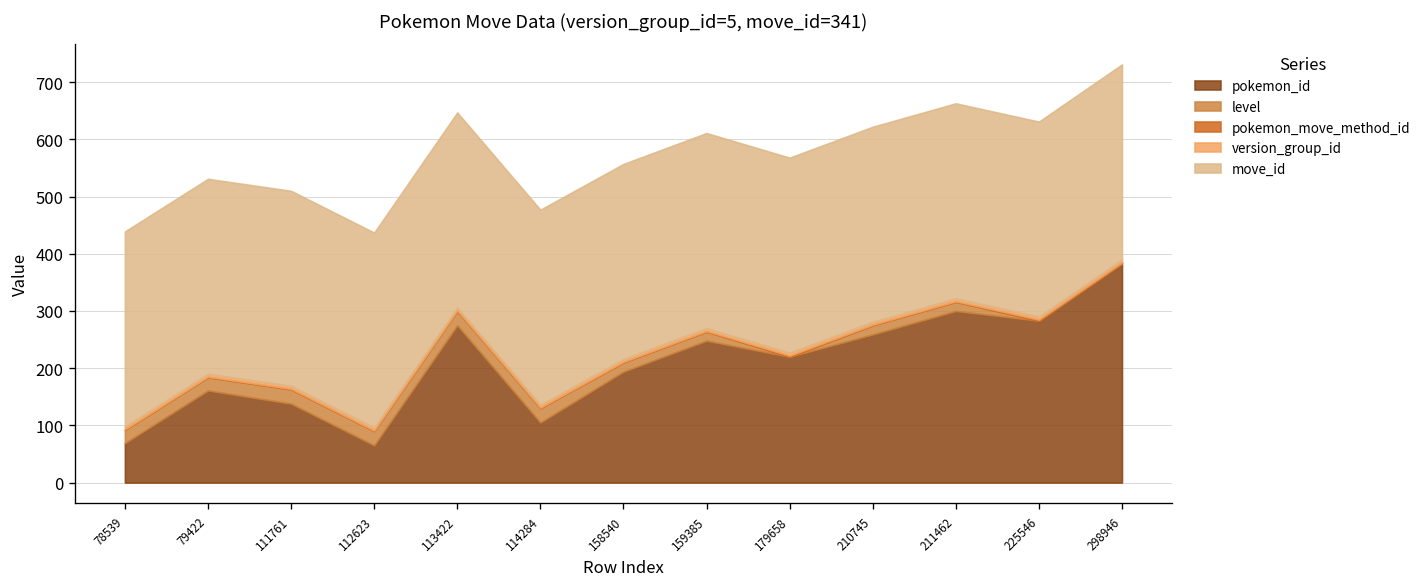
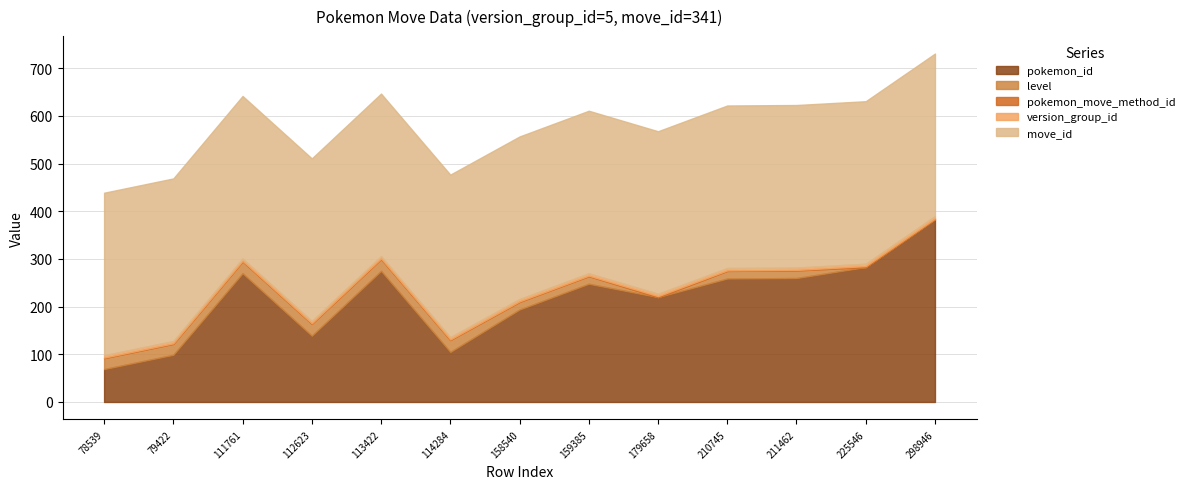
pokemon_id, 79422: 160 -> 100
pokemon_id, 111761: 140 -> 270
pokemon_id, 112623: 70 -> 140
pokemon_id, 211462: 300 -> 260
